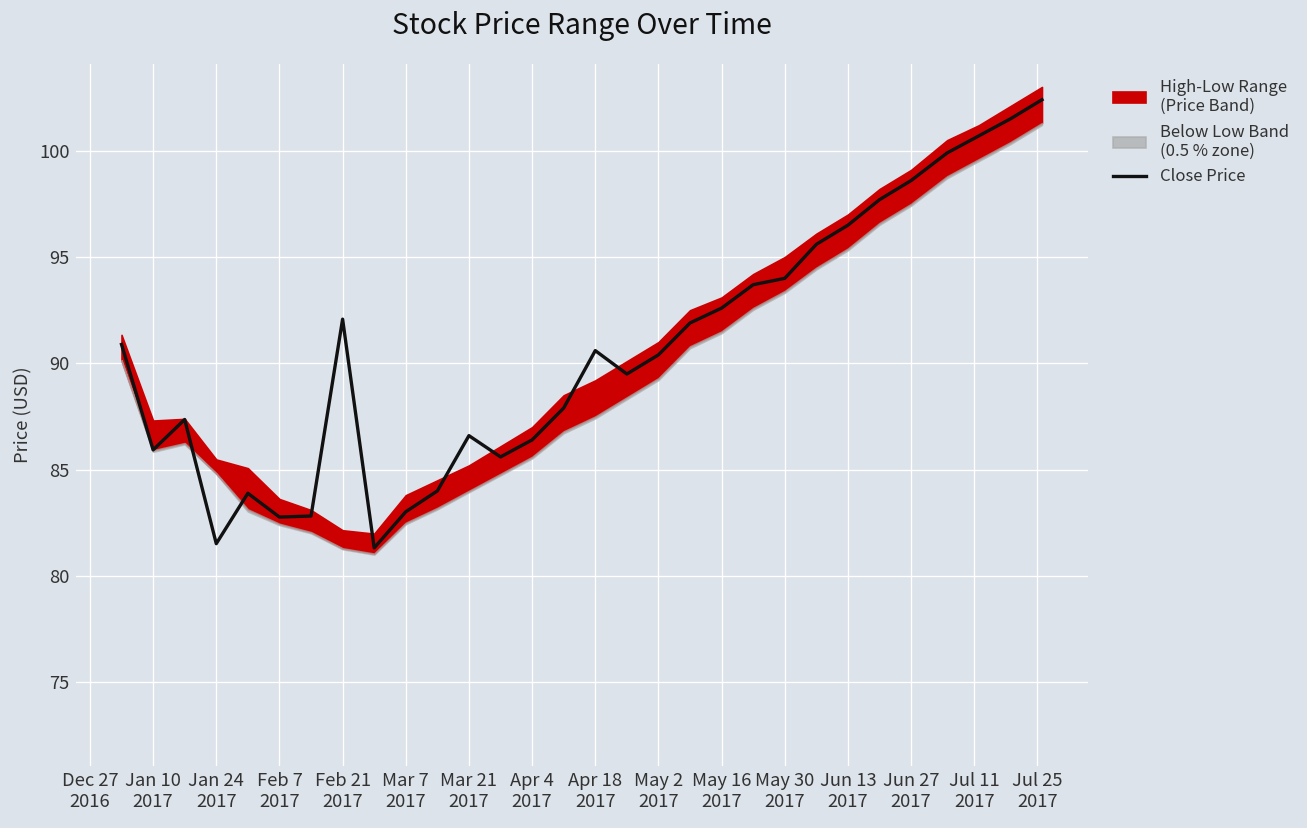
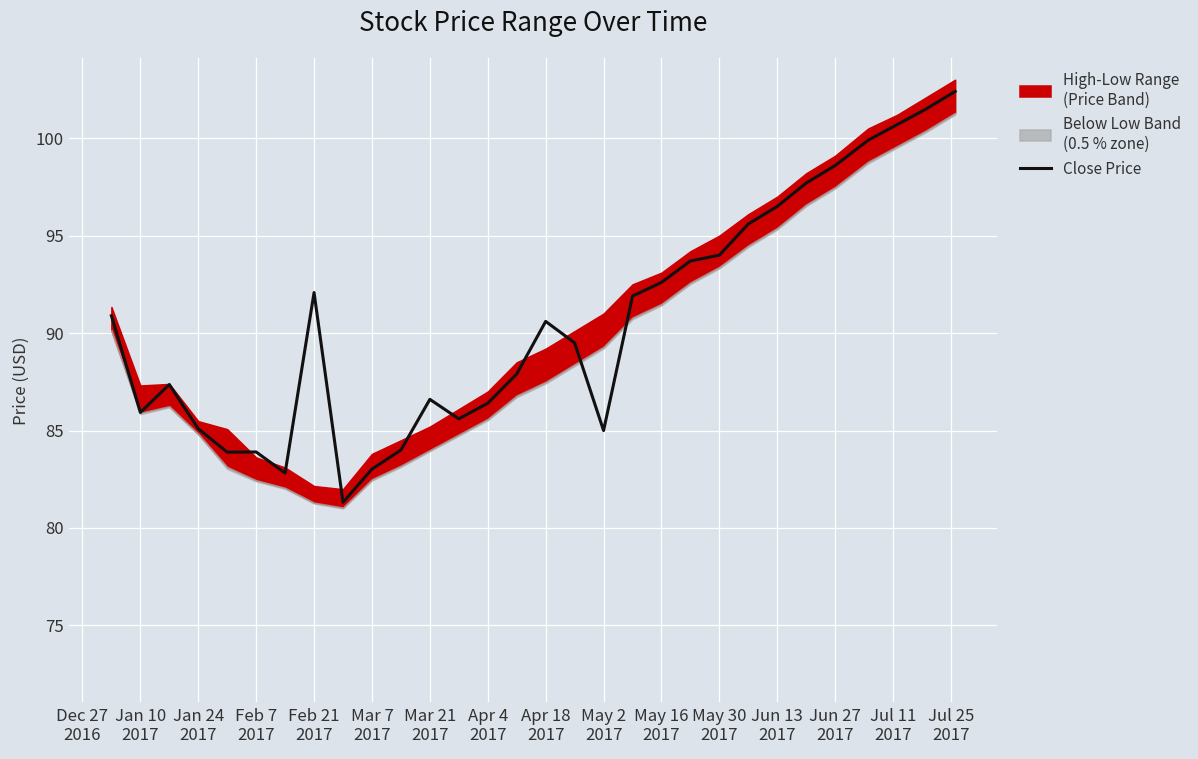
Close Price, Jan 24 2017: 81.5 -> 85.1
Close Price, Feb 7 2017: 82.8 -> 83.9
Close Price, May 2 2017: 90.4 -> 85.0
